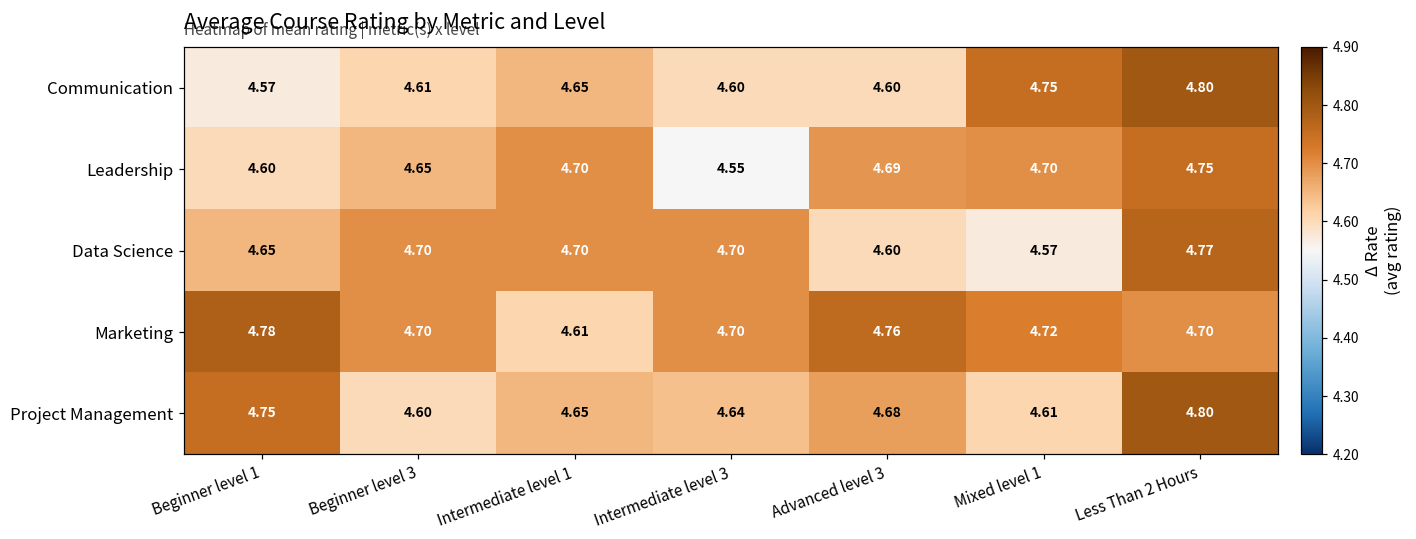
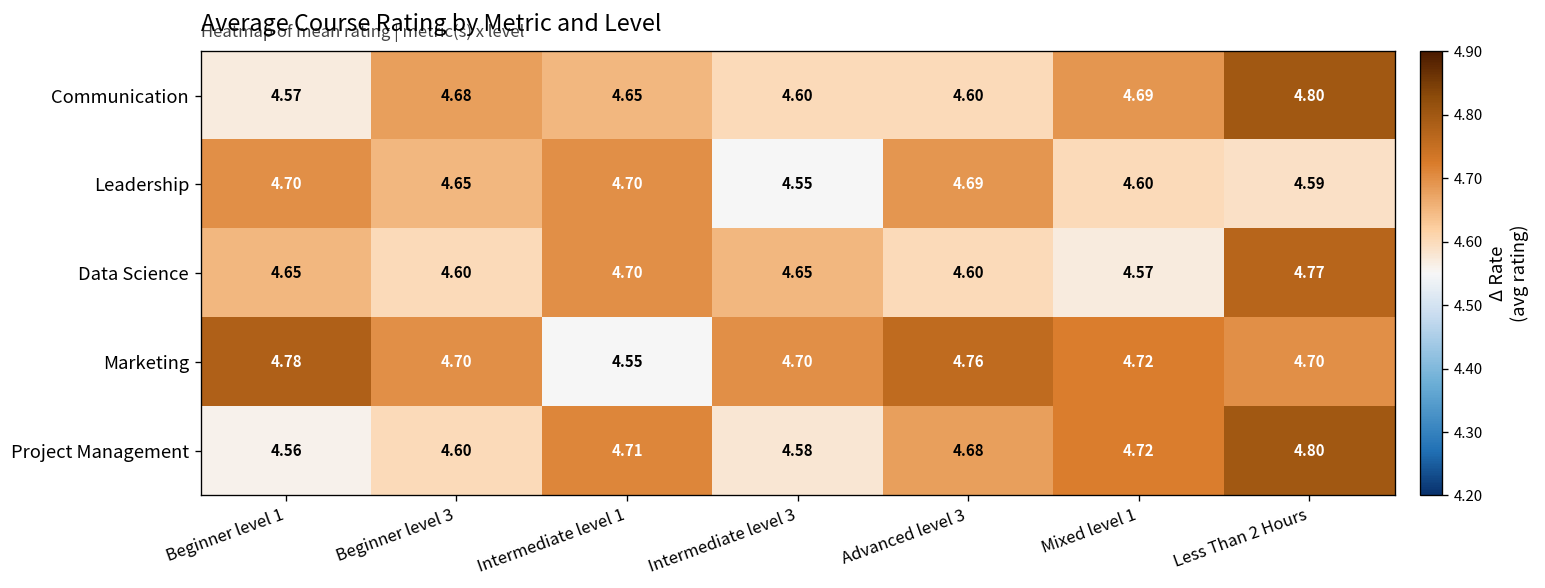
Communication, Beginner level 3: 4.61 -> 4.68
Communication, Mixed level 1: 4.75 -> 4.69
Leadership, Beginner level 1: 4.60 -> 4.70
Leadership, Mixed level 1: 4.70 -> 4.60
Leadership, Less Than 2 Hours: 4.75 -> 4.59
Data Science, Beginner level 3: 4.70 -> 4.60
Data Science, Intermediate level 3: 4.70 -> 4.65
Marketing, Intermediate level 1: 4.61 -> 4.55
Project Management, Beginner level 1: 4.75 -> 4.56
Project Management, Intermediate level 1: 4.65 -> 4.71
Project Management, Intermediate level 3: 4.64 -> 4.58
Project Management, Mixed level 1: 4.61 -> 4.72
